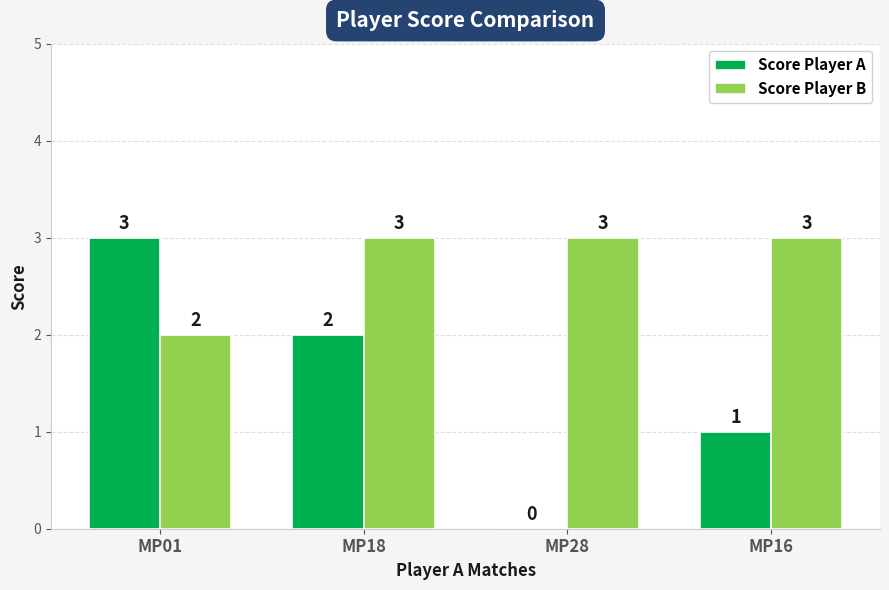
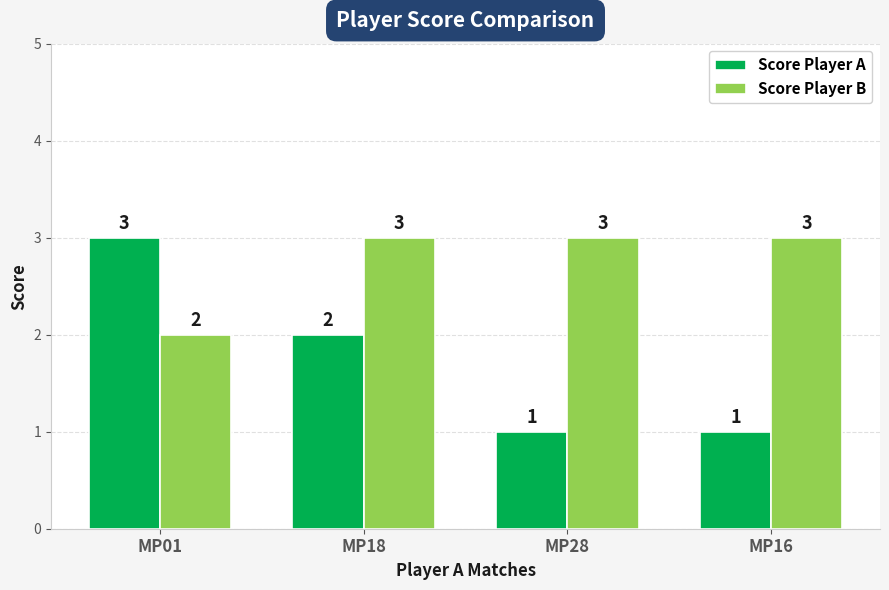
Score Player A, MP28: 0 -> 1
